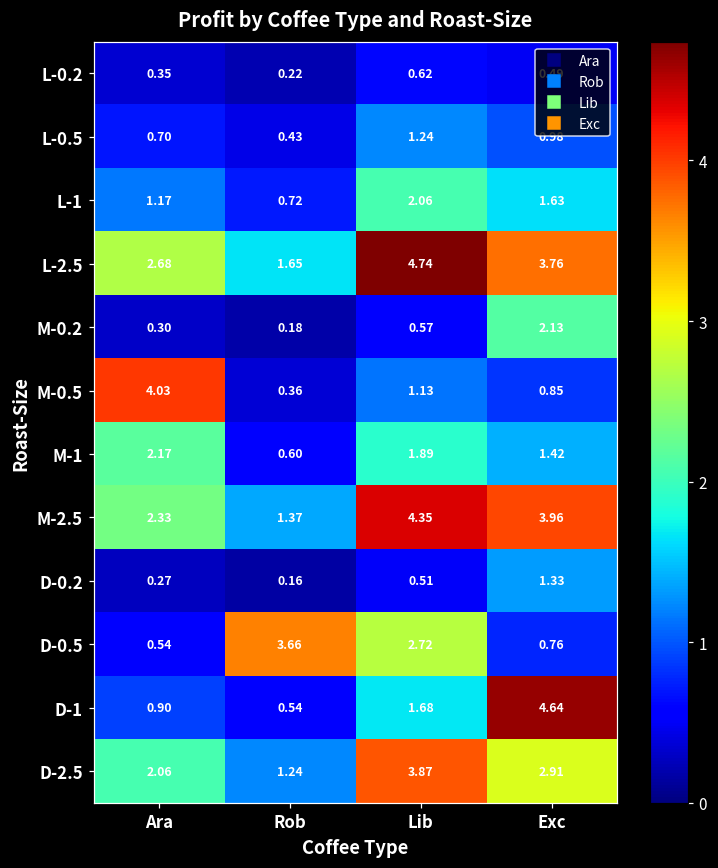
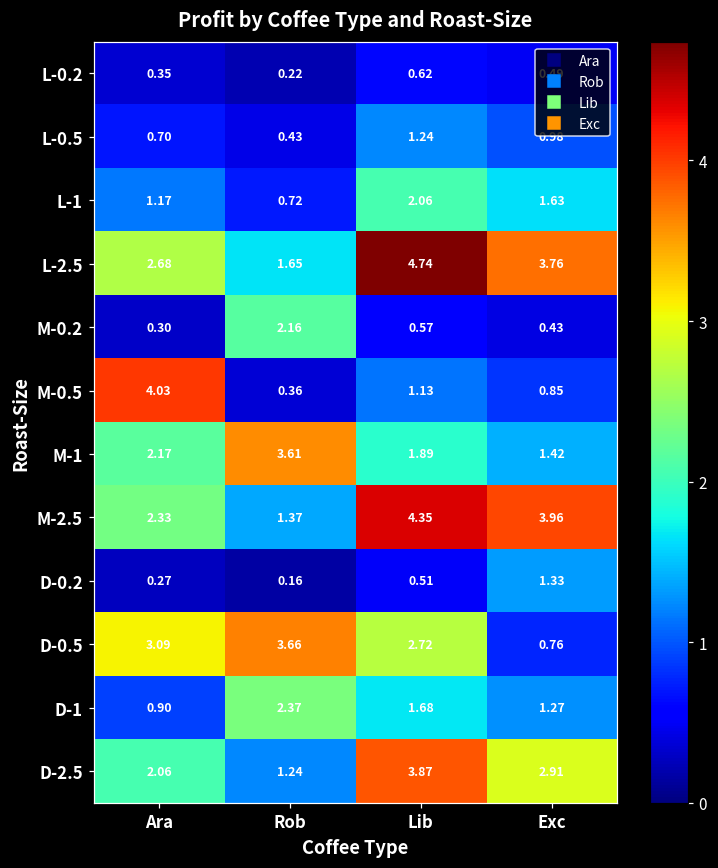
M-0.2, Rob: 0.18 -> 2.16
M-0.2, Exc: 2.13 -> 0.43
M-1, Rob: 0.60 -> 3.61
D-0.5, Ara: 0.54 -> 3.09
D-1, Rob: 0.54 -> 2.37
D-1, Exc: 4.64 -> 1.27
